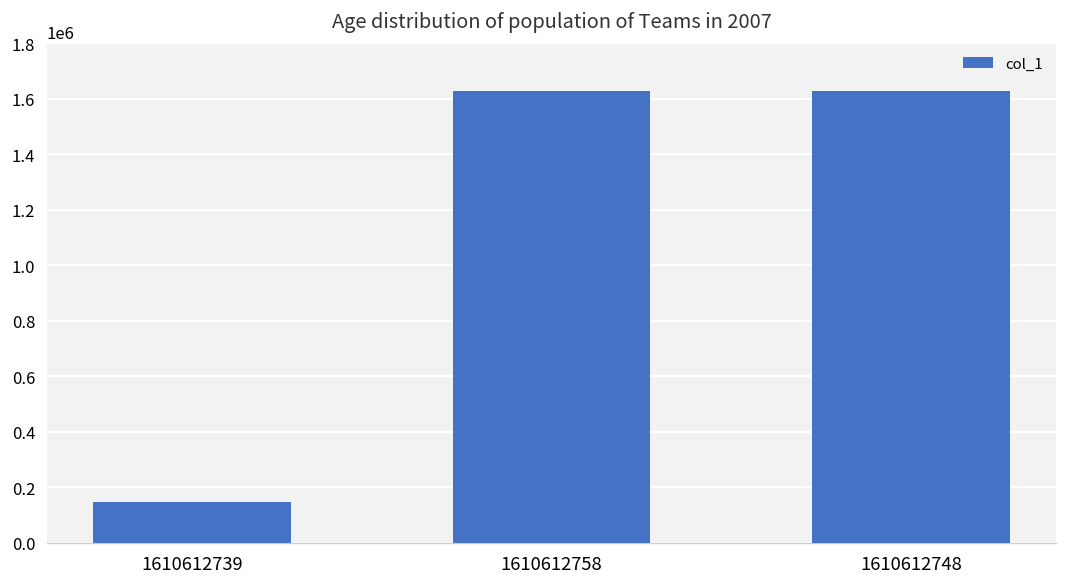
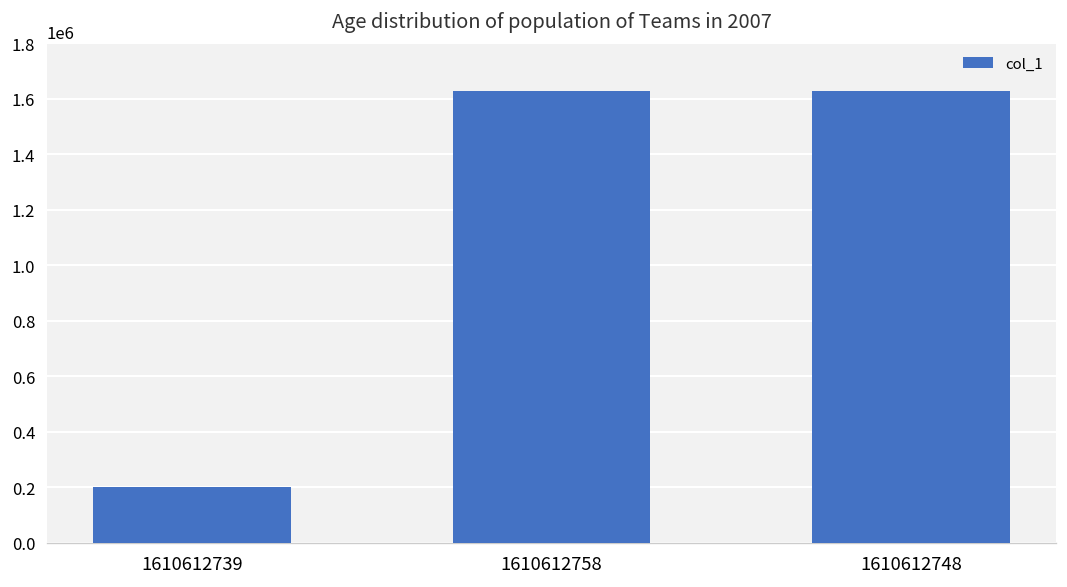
1610612739: 150000 -> 200000
